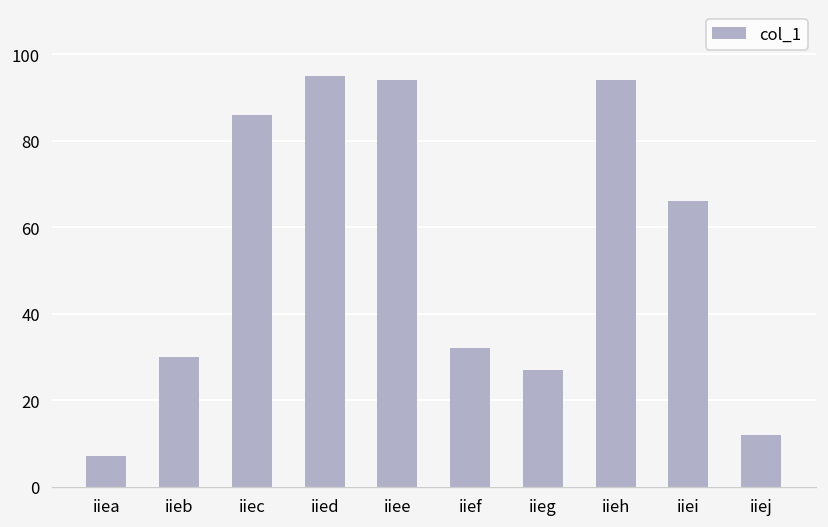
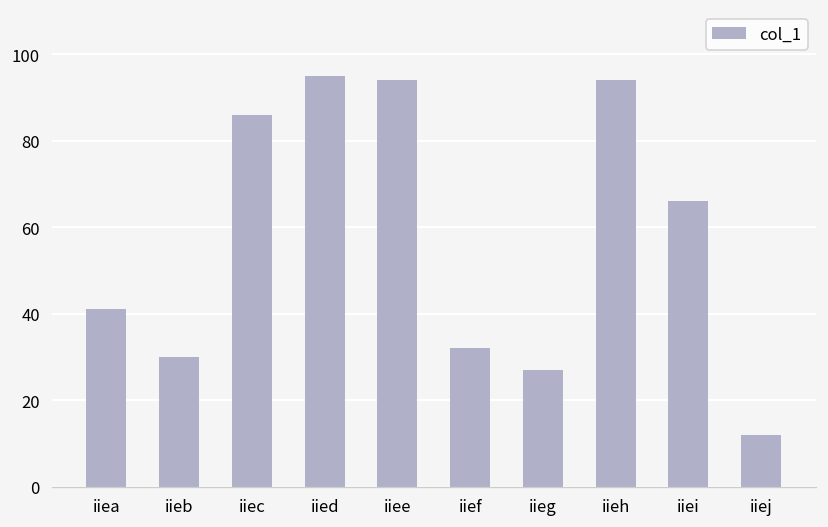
iiea: 7 -> 41
